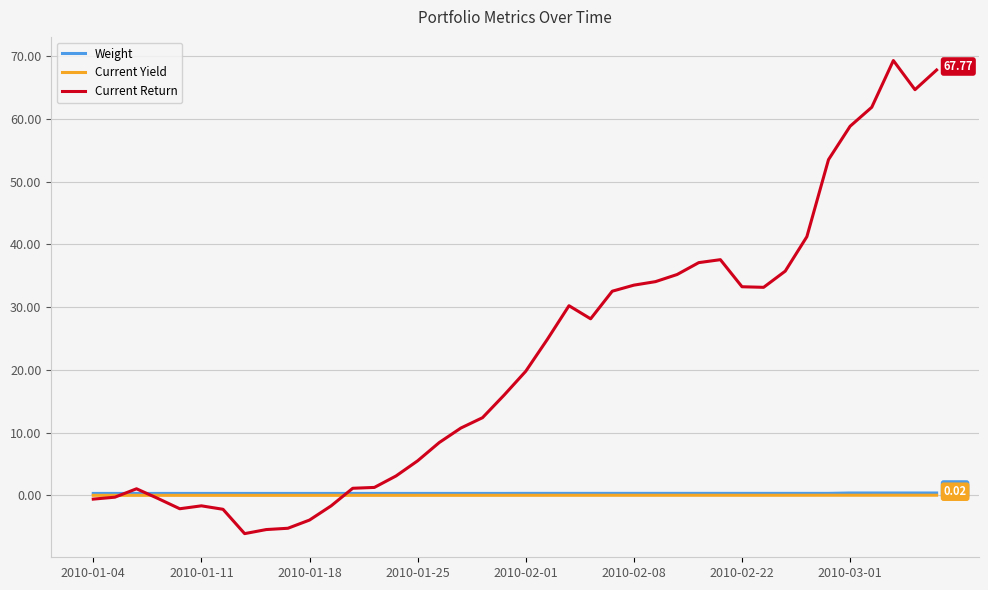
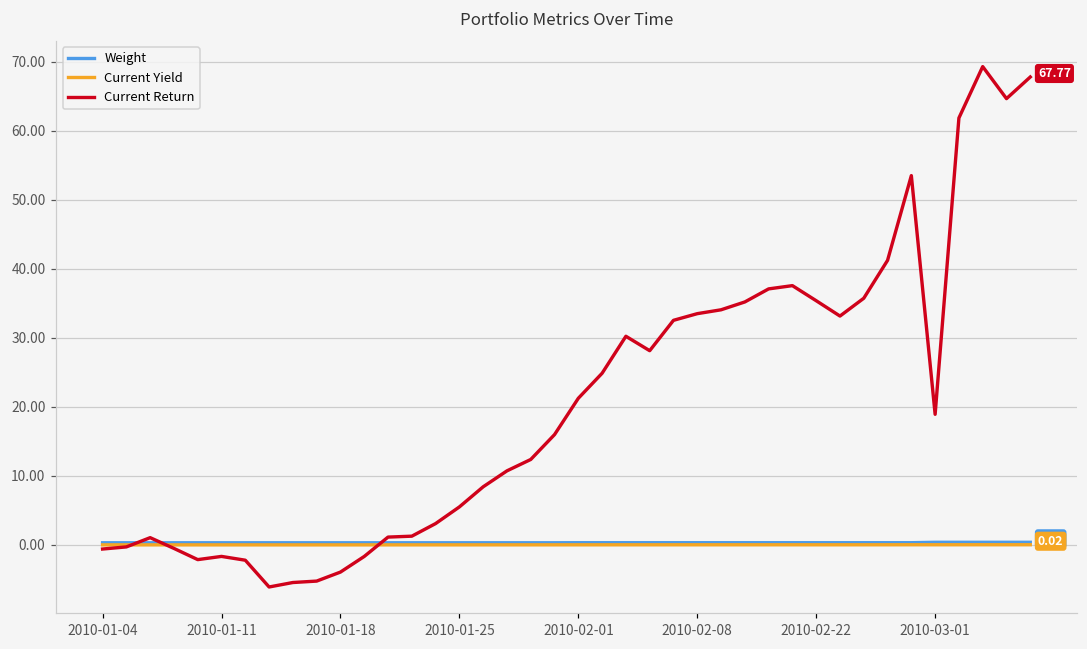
Current Return, 2010-02-01: 20 -> 21
Current Return, 2010-02-22: 33 -> 35
Current Return, 2010-03-01: 59 -> 19
